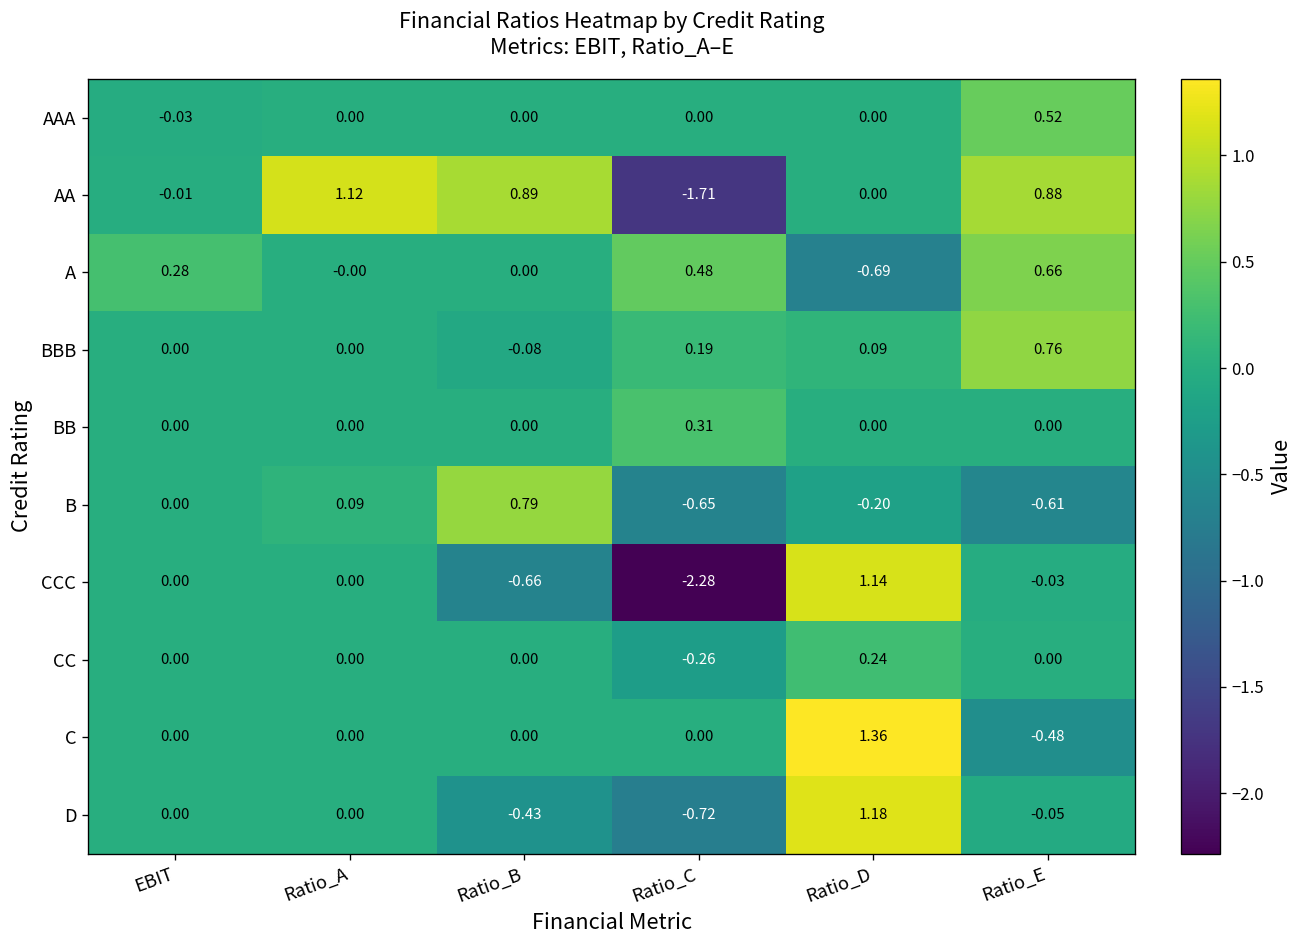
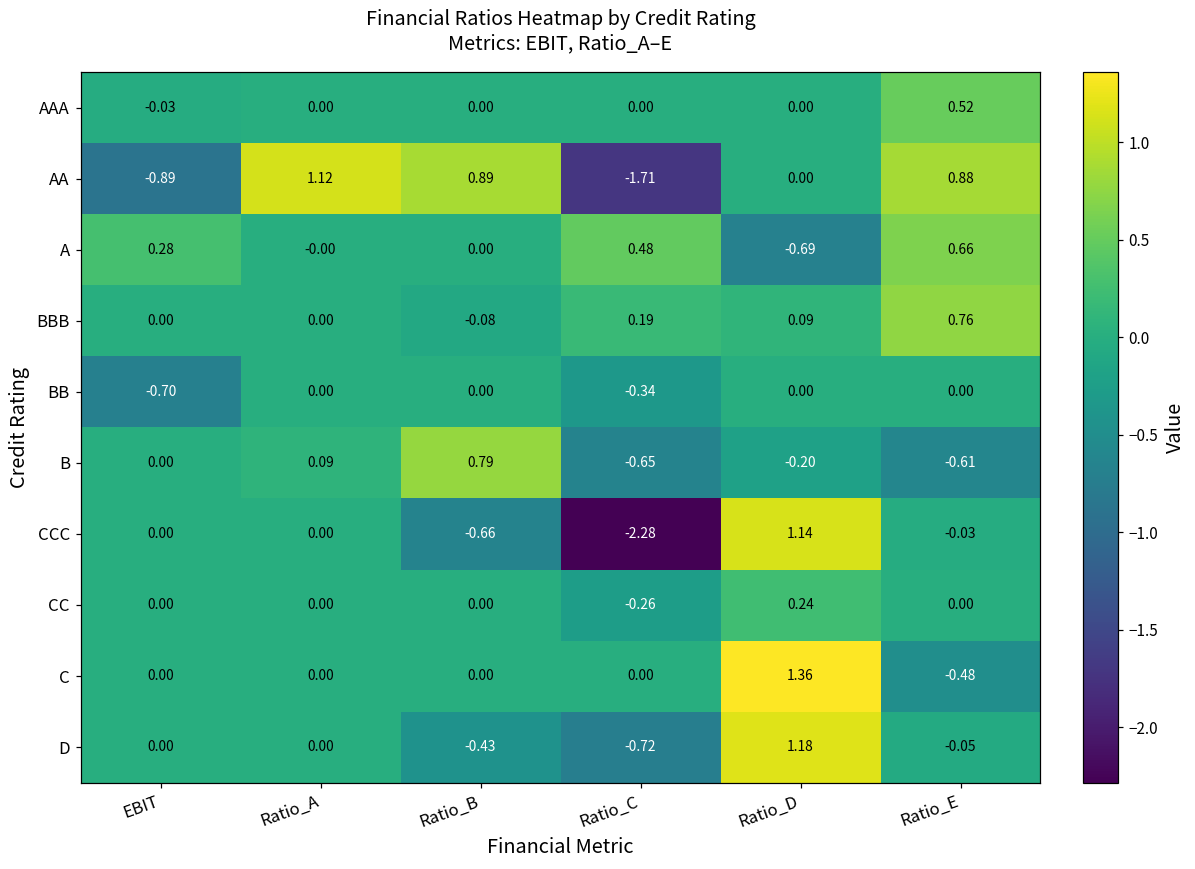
AA, EBIT: -0.01 -> -0.89
BB, EBIT: 0.00 -> -0.70
BB, Ratio_C: 0.31 -> -0.34
